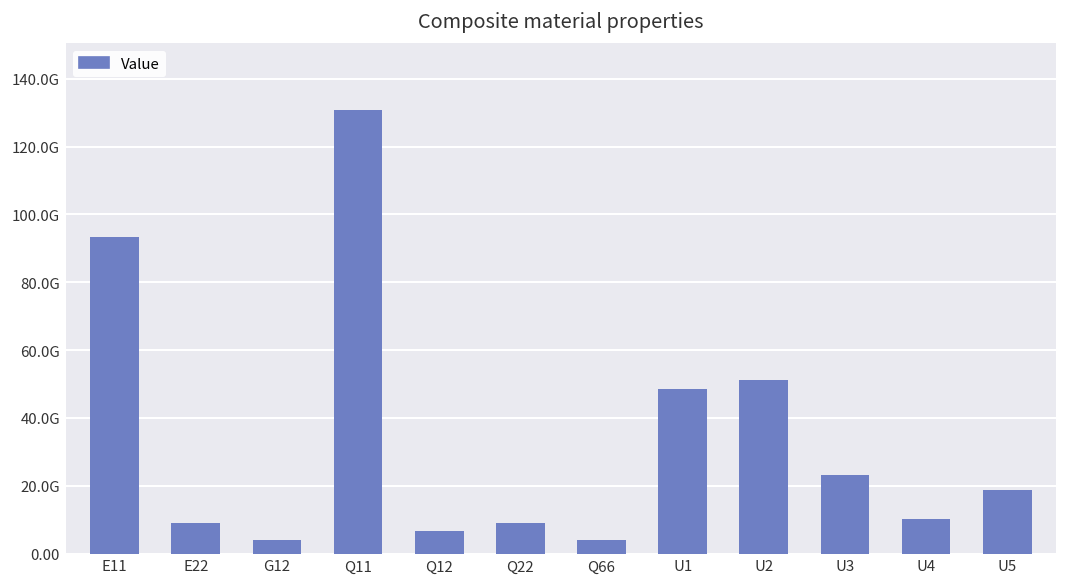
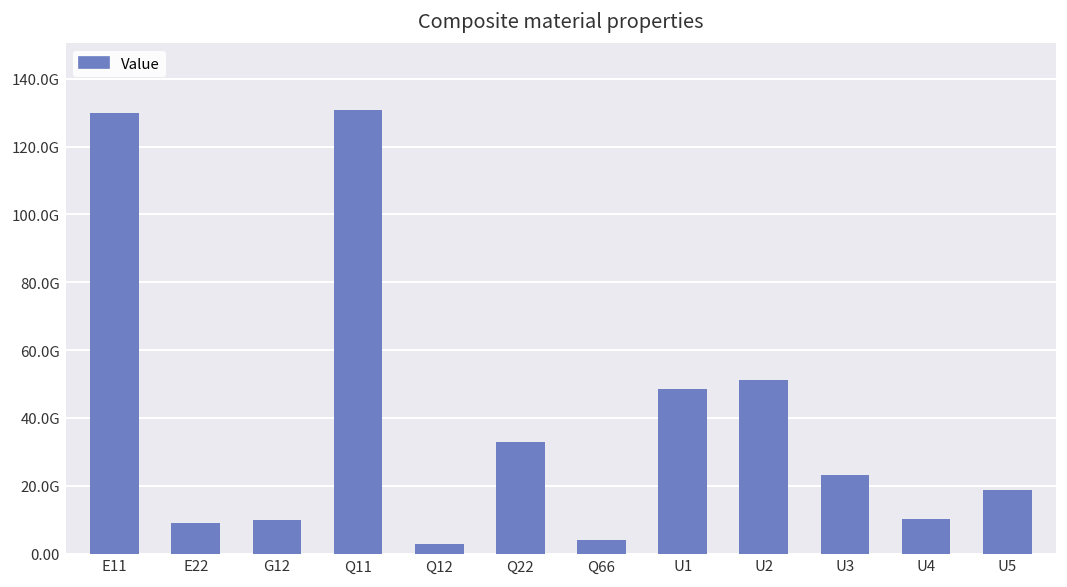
E11: 93000000000 -> 130000000000
G12: 4000000000 -> 10000000000
Q12: 7000000000 -> 3000000000
Q22: 9000000000 -> 33000000000
